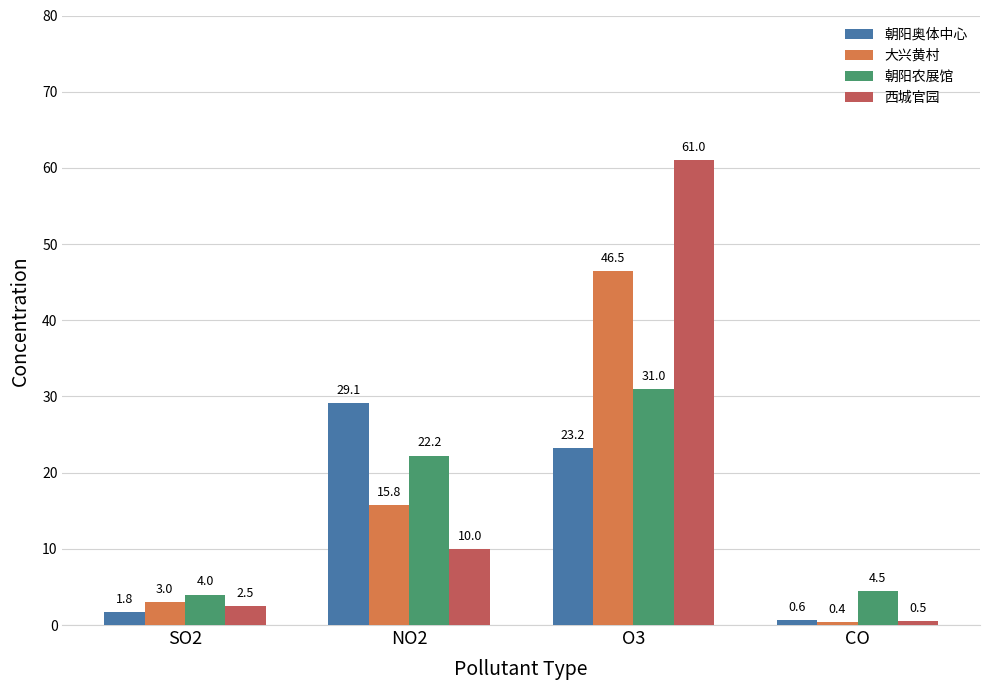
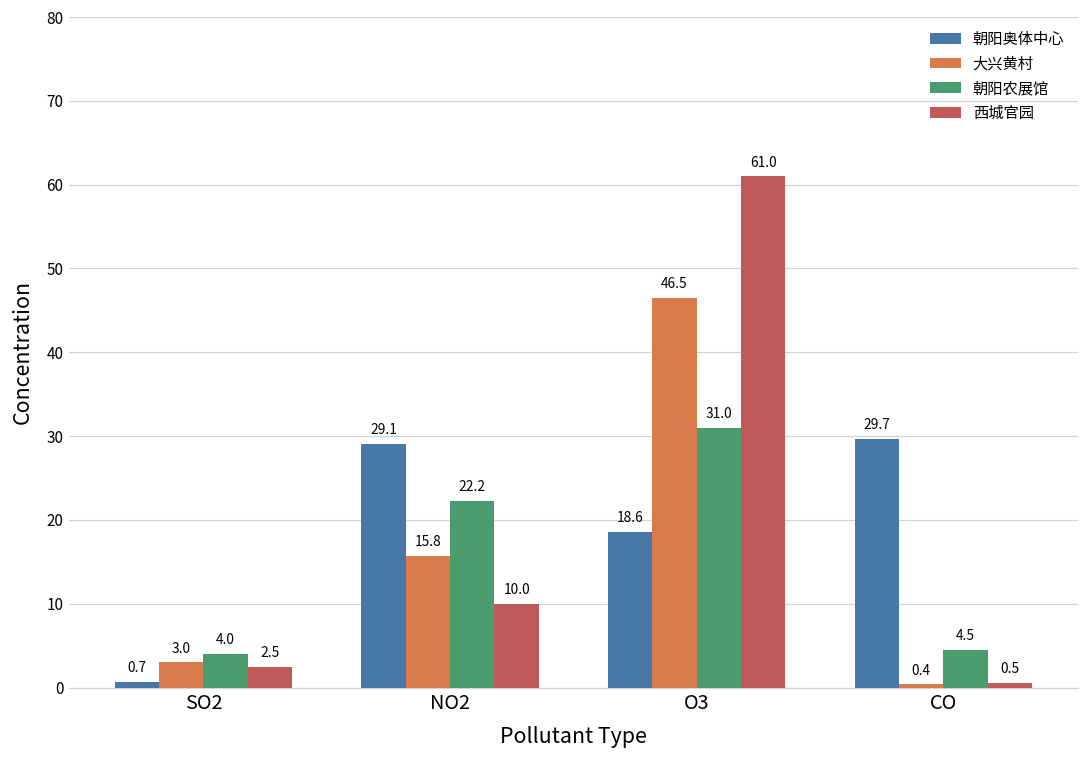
朝阳奥体中心, SO2: 1.8 -> 0.7
朝阳奥体中心, O3: 23.2 -> 18.6
朝阳奥体中心, CO: 0.6 -> 29.7
